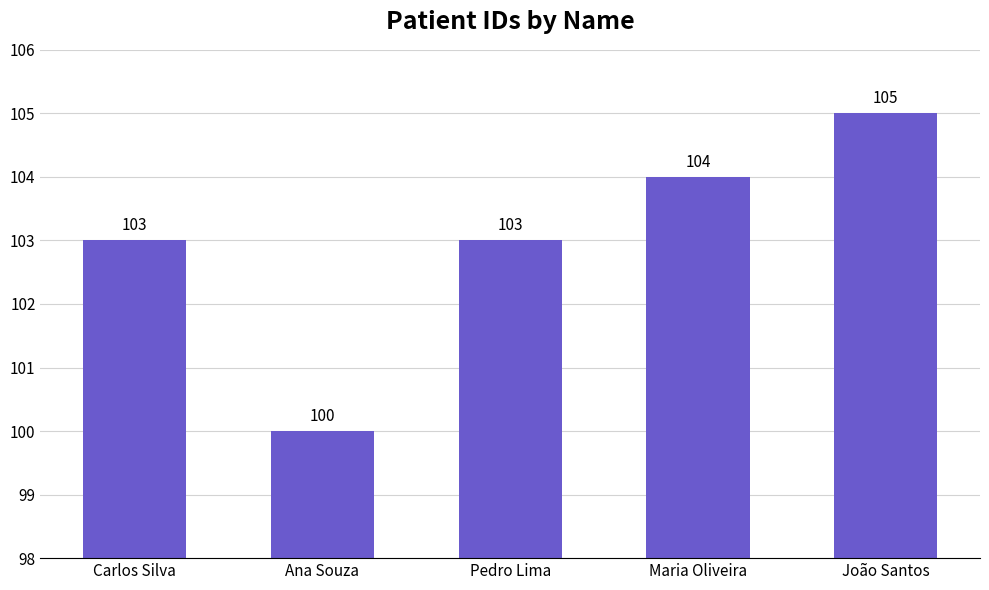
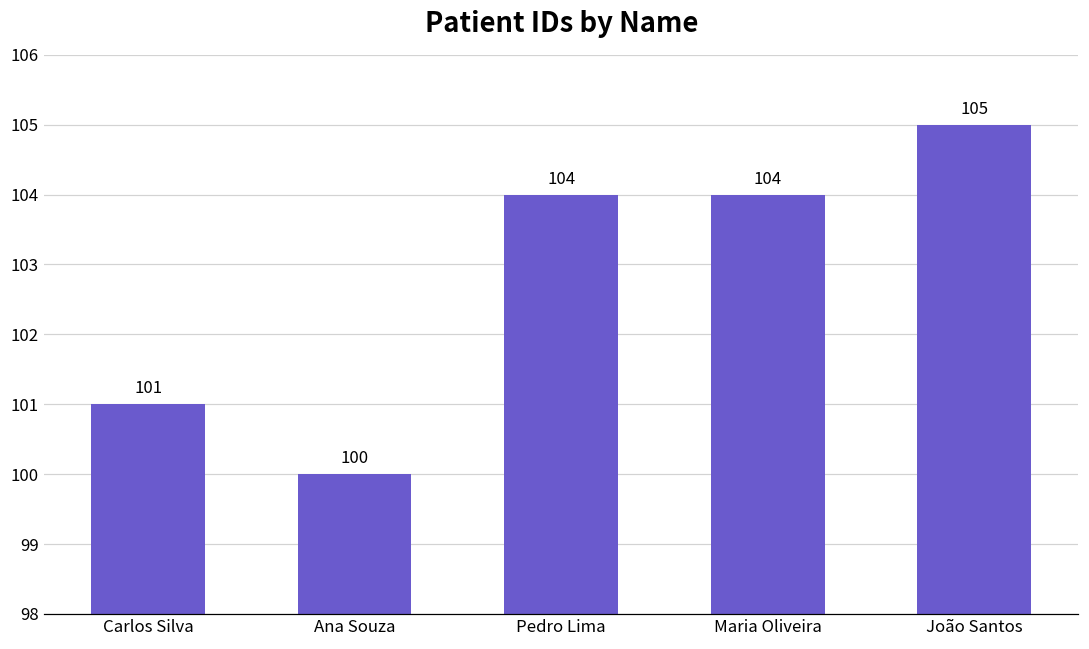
Carlos Silva: 103 -> 101
Pedro Lima: 103 -> 104
